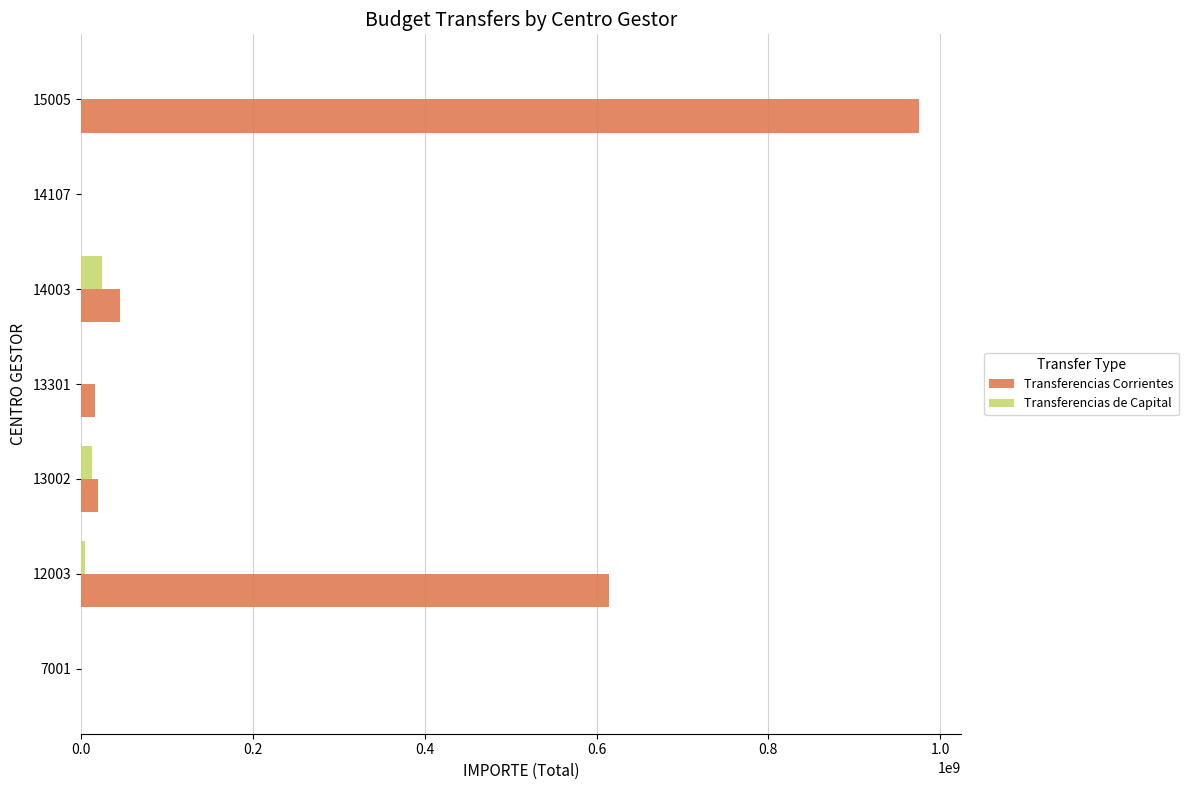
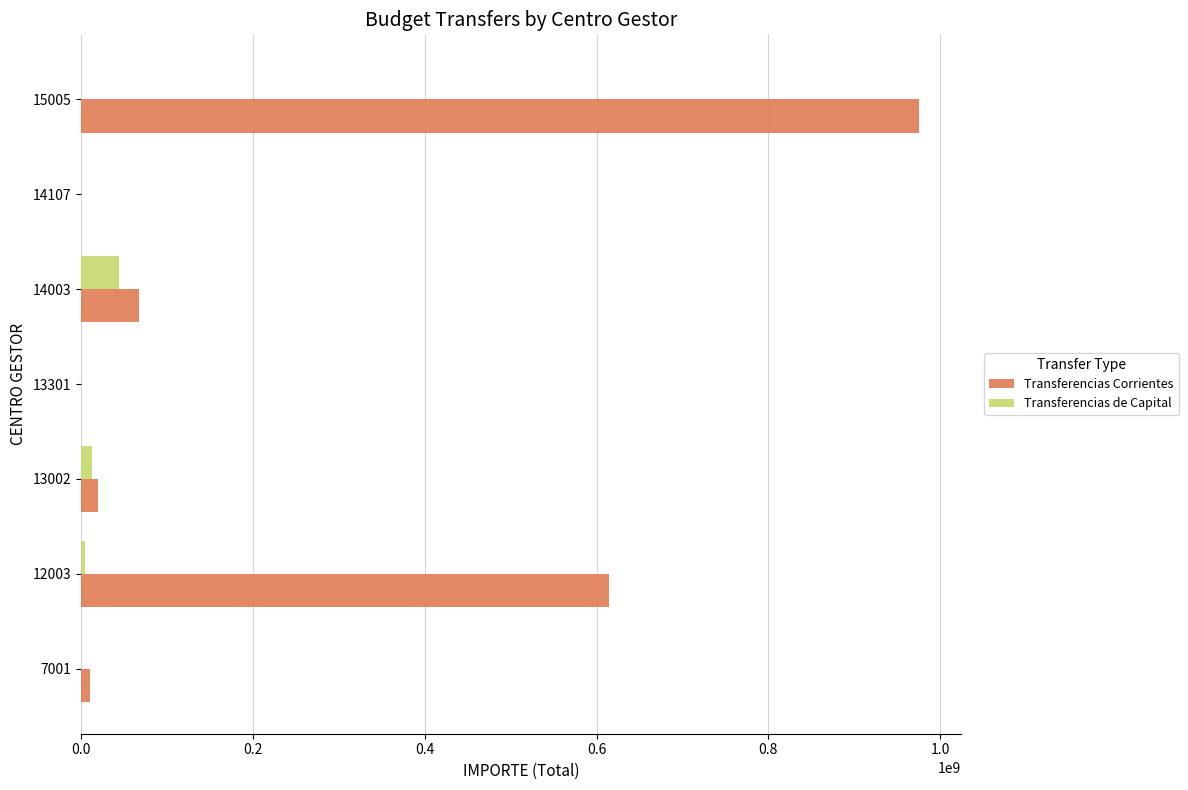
Transferencias de Capital, 14003: 20000000 -> 40000000
Transferencias Corrientes, 14003: 50000000 -> 70000000
Transferencias Corrientes, 13301: 20000000 -> 0
Transferencias Corrientes, 7001: 0 -> 10000000
